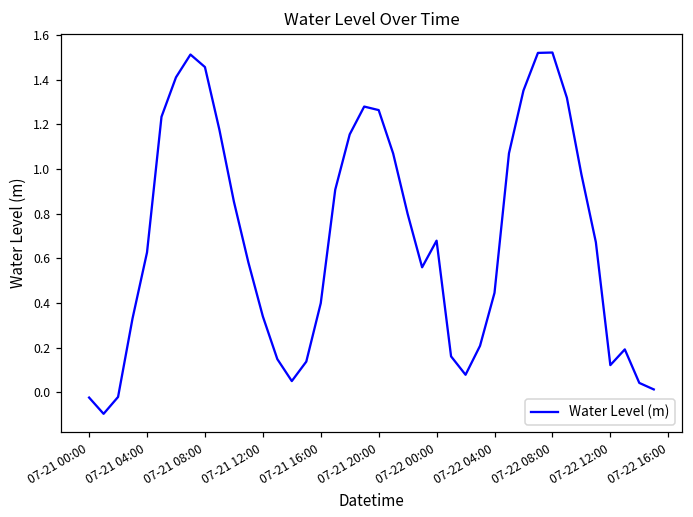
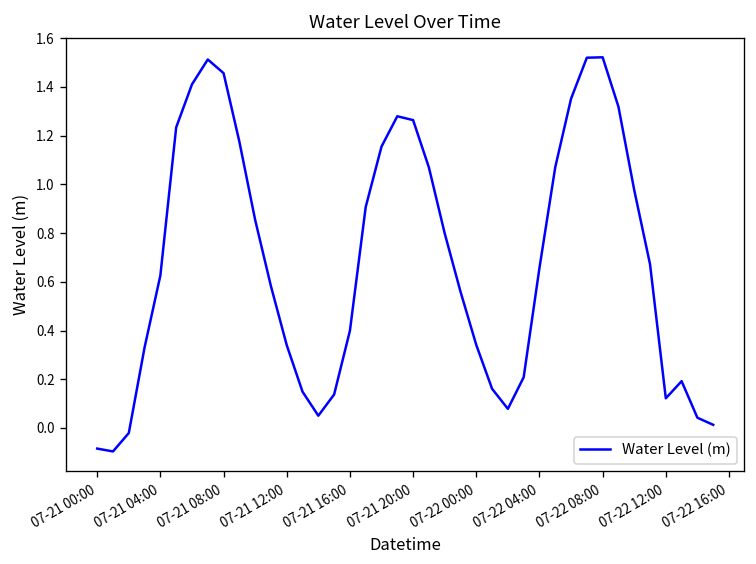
07-21 00:00: -0.02 -> -0.08
07-22 00:00: 0.68 -> 0.34
07-22 04:00: 0.45 -> 0.66
